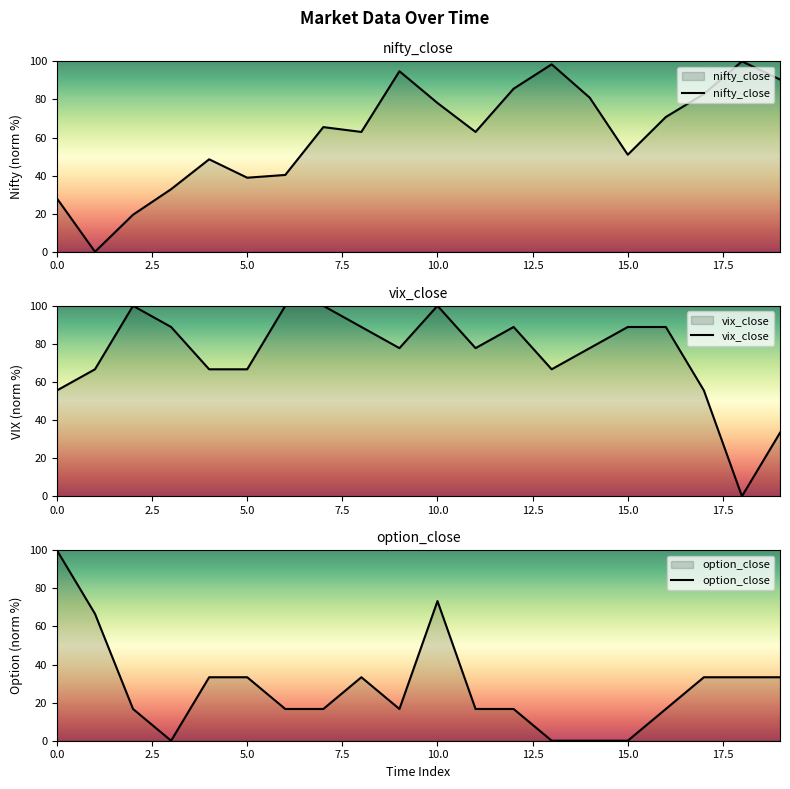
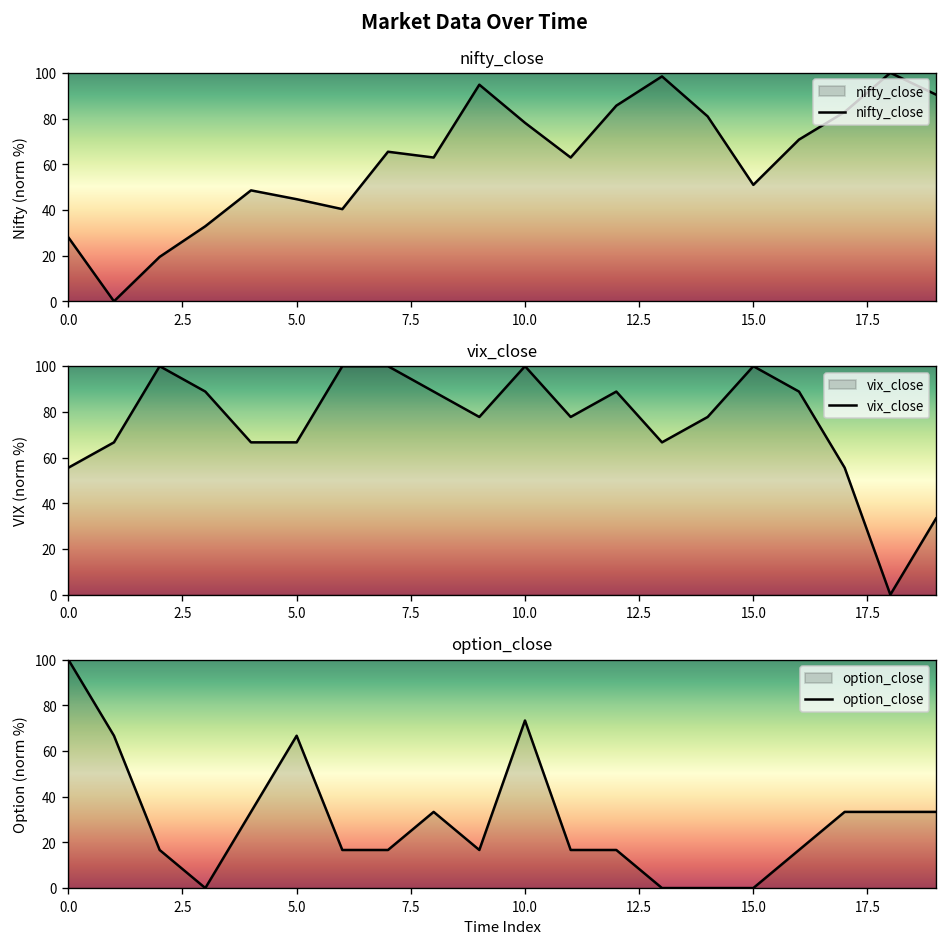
nifty_close, 5.0: 39 -> 45
vix_close, 15.0: 89 -> 100
option_close, 5.0: 33 -> 67
